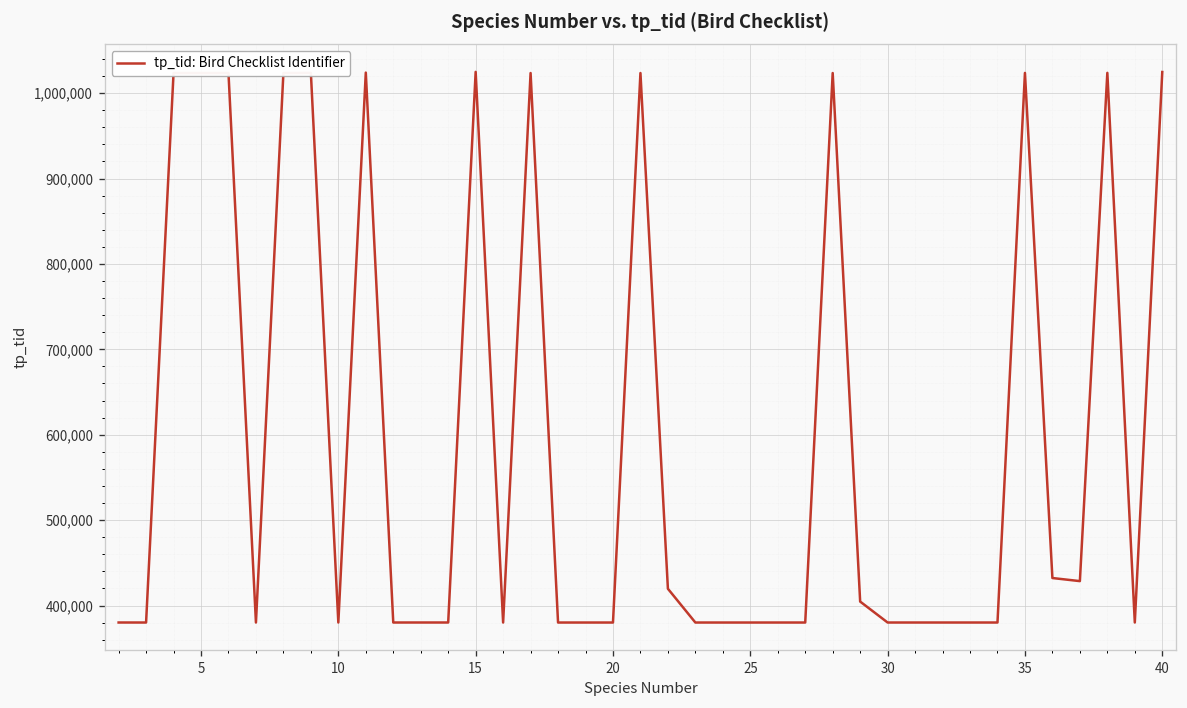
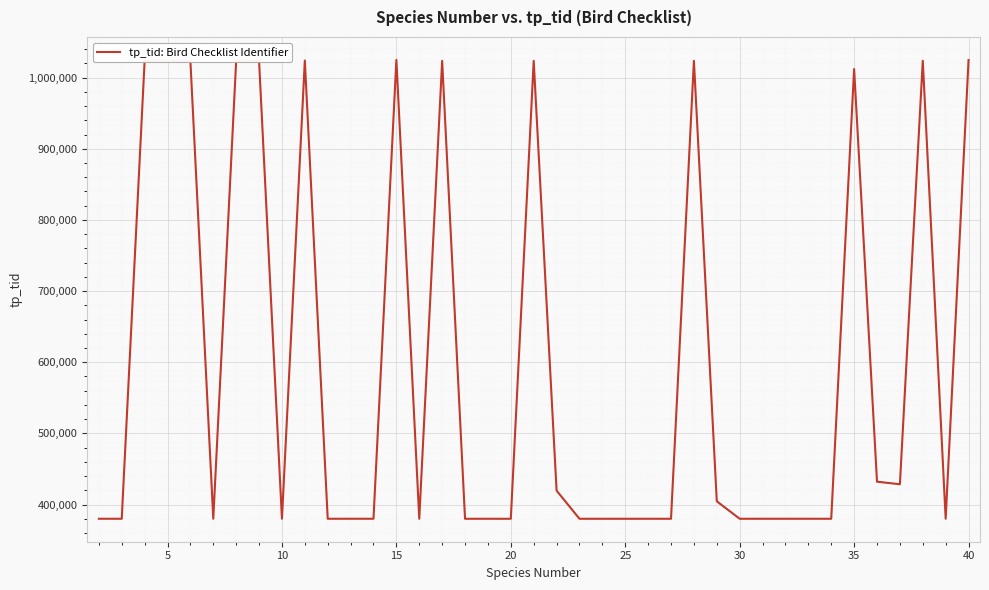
35: 1,020,000 -> 1,010,000
